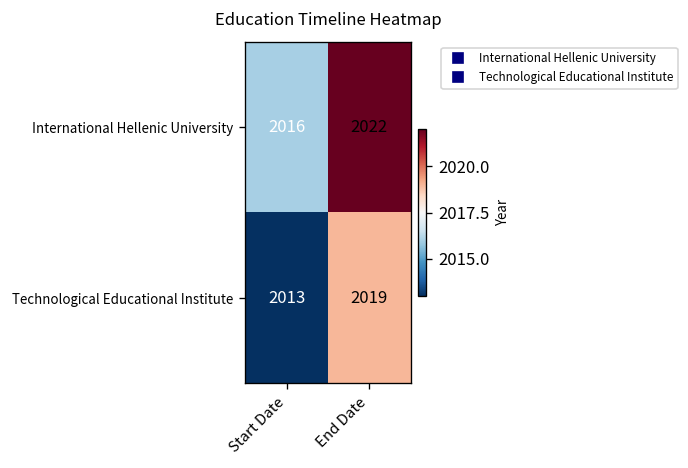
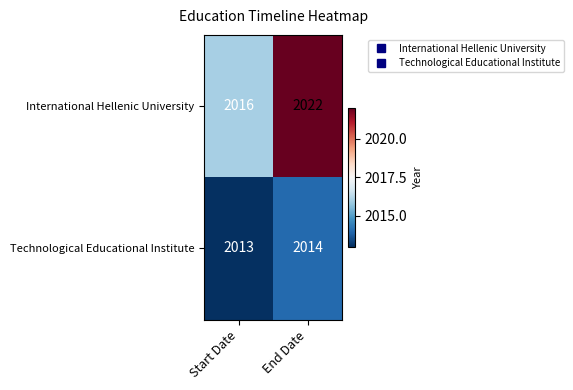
Technological Educational Institute, End Date: 2019 -> 2014
